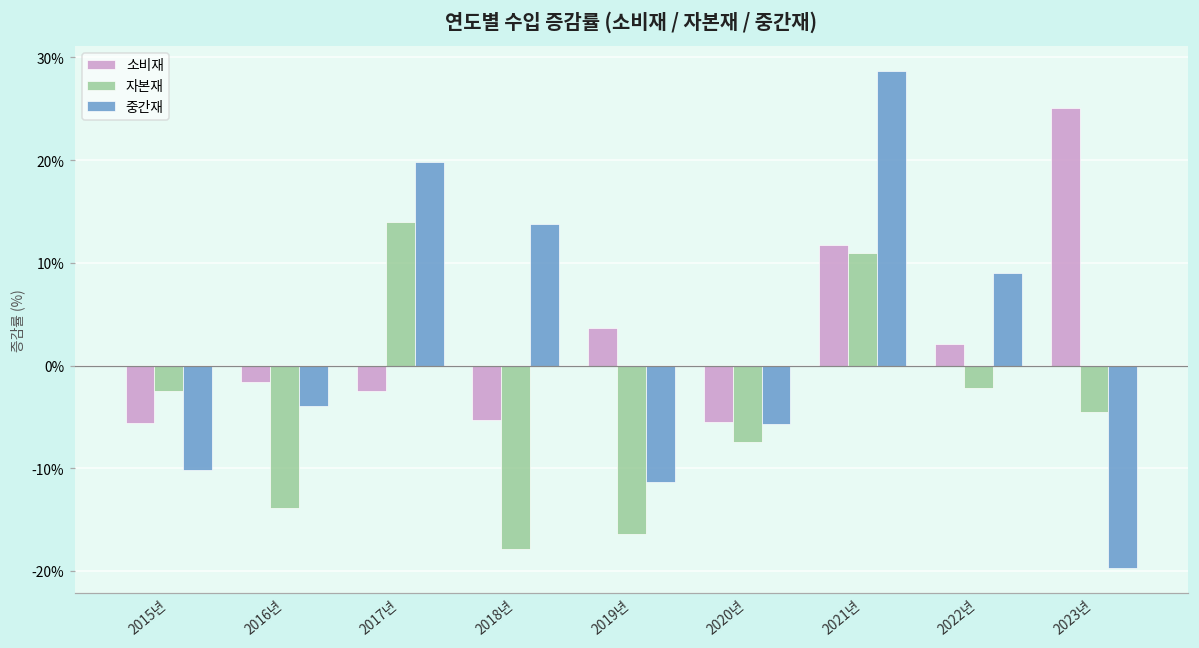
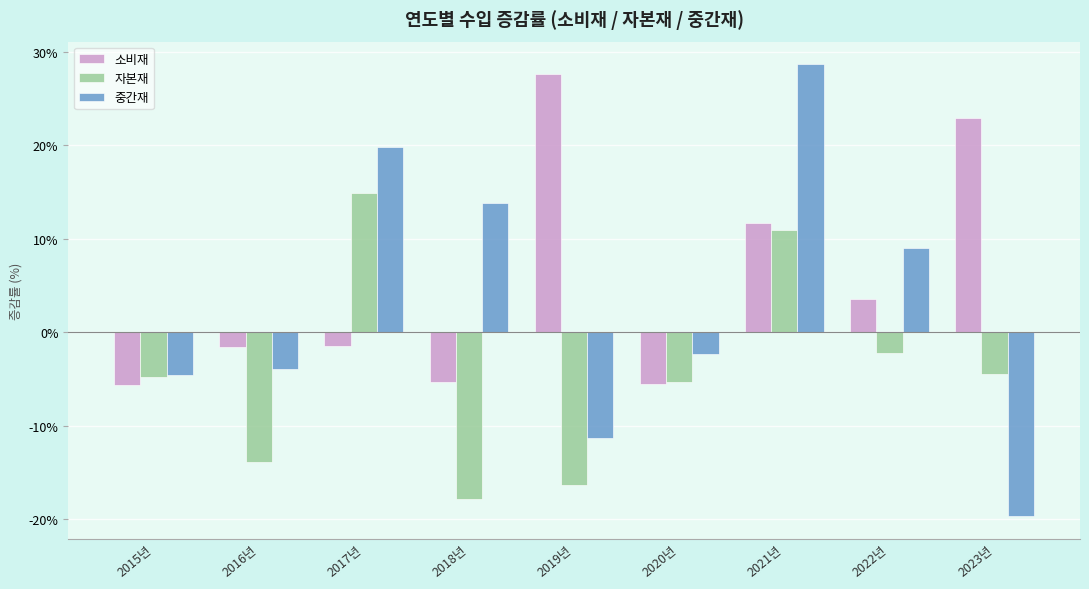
자본재, 2015년: -3% -> -5%
중간재, 2015년: -10% -> -5%
소비재, 2017년: -3% -> -2%
자본재, 2017년: 14% -> 15%
소비재, 2019년: 4% -> 28%
자본재, 2020년: -7% -> -5%
중간재, 2020년: -6% -> -2%
소비재, 2022년: 2% -> 4%
소비재, 2023년: 25% -> 23%
